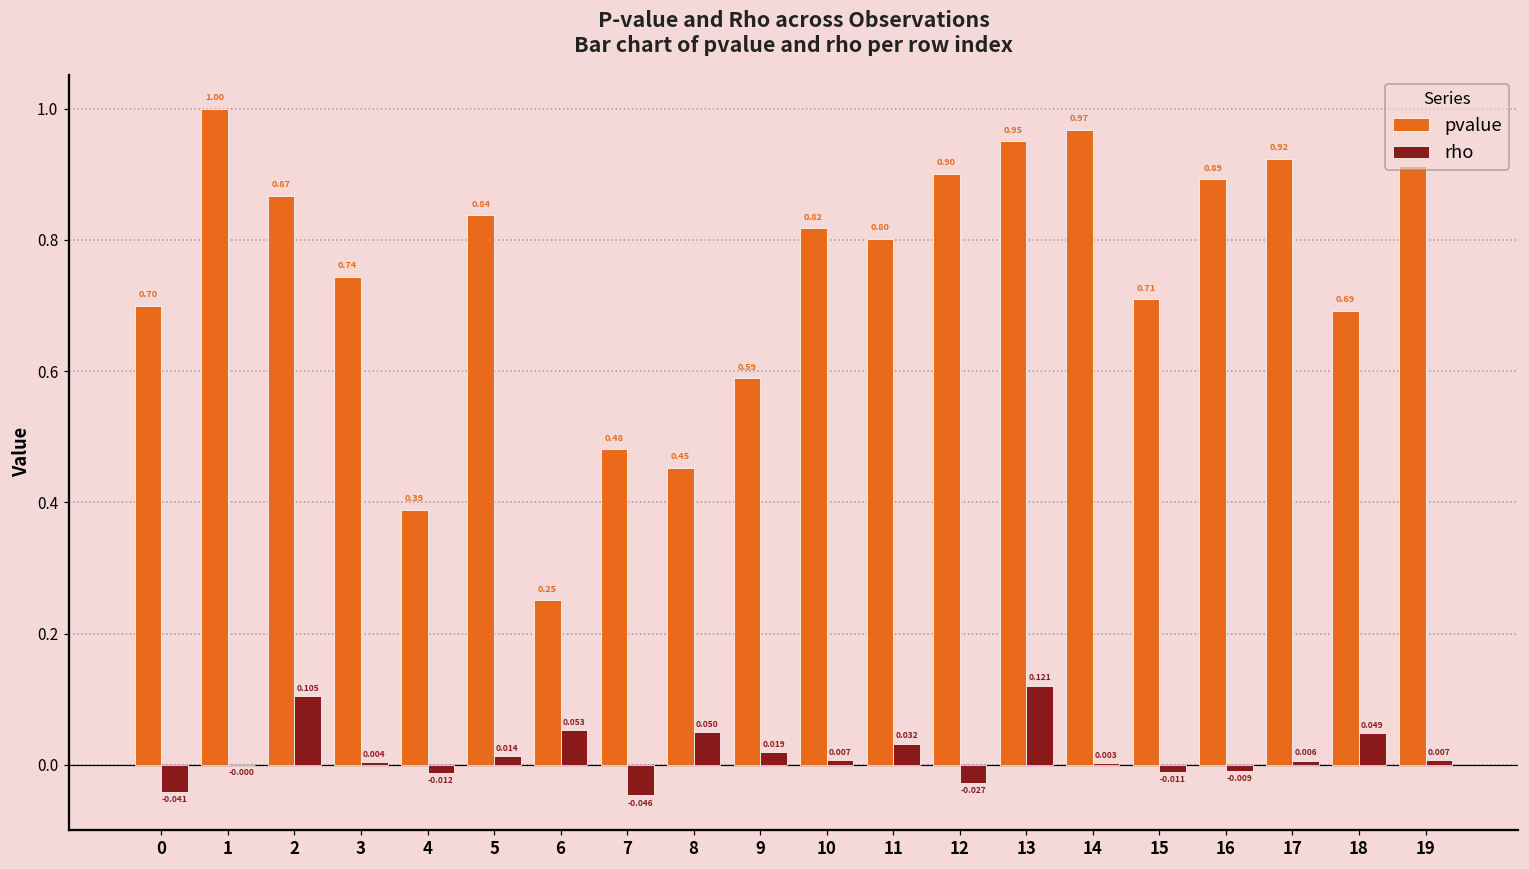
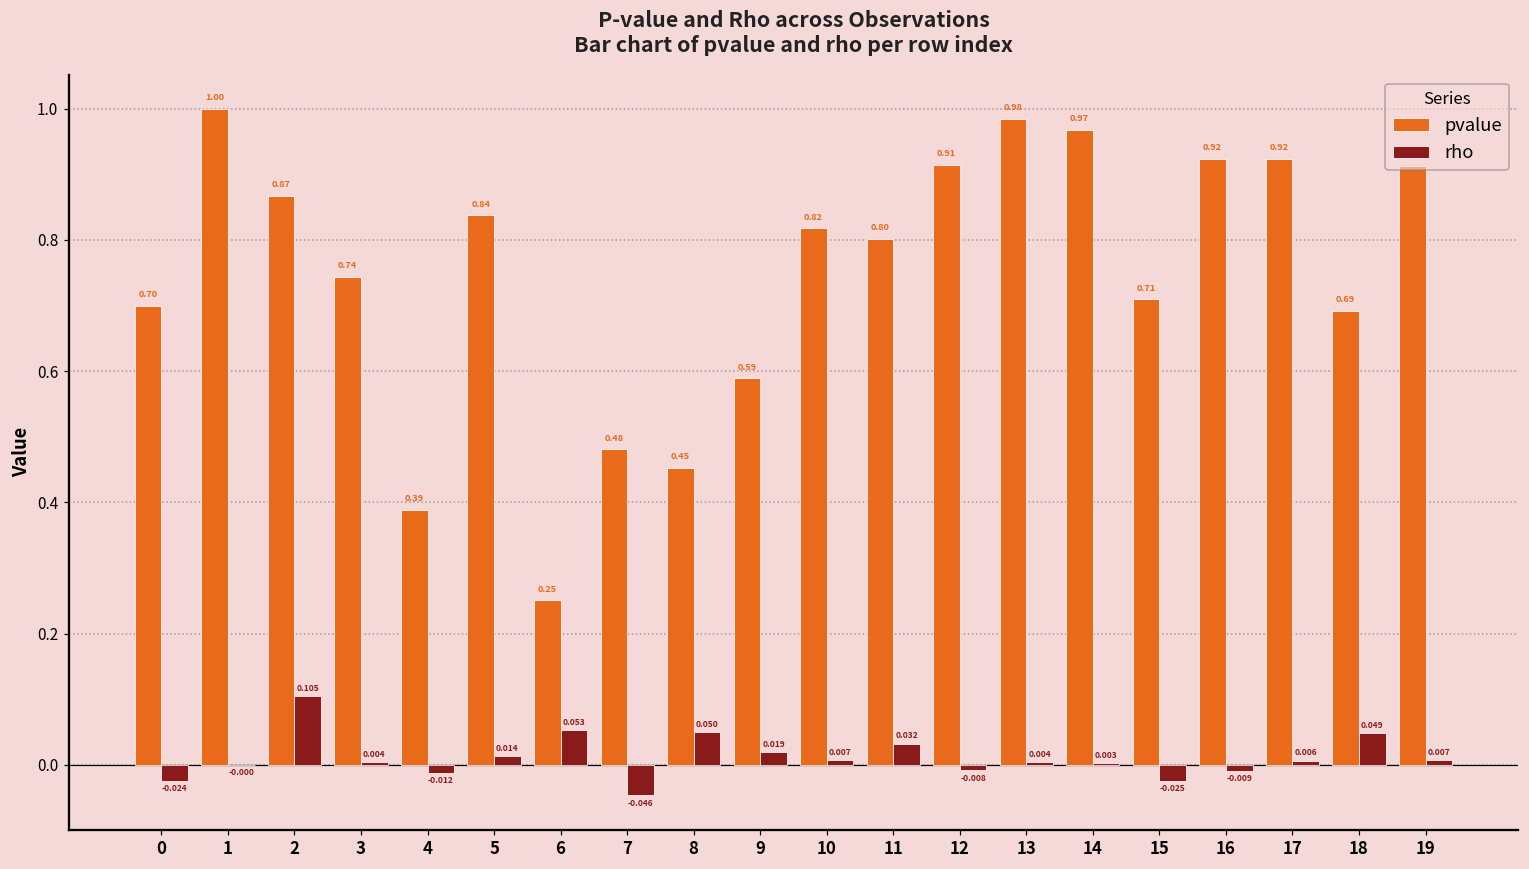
rho, 0: -0.041 -> -0.024
pvalue, 12: 0.90 -> 0.91
rho, 12: -0.027 -> -0.008
pvalue, 13: 0.95 -> 0.98
rho, 13: 0.121 -> 0.004
rho, 15: -0.011 -> -0.025
pvalue, 16: 0.89 -> 0.92
